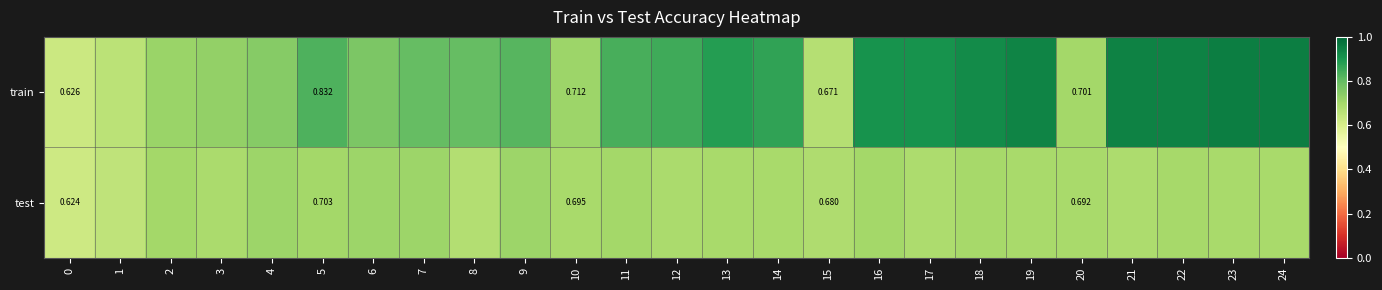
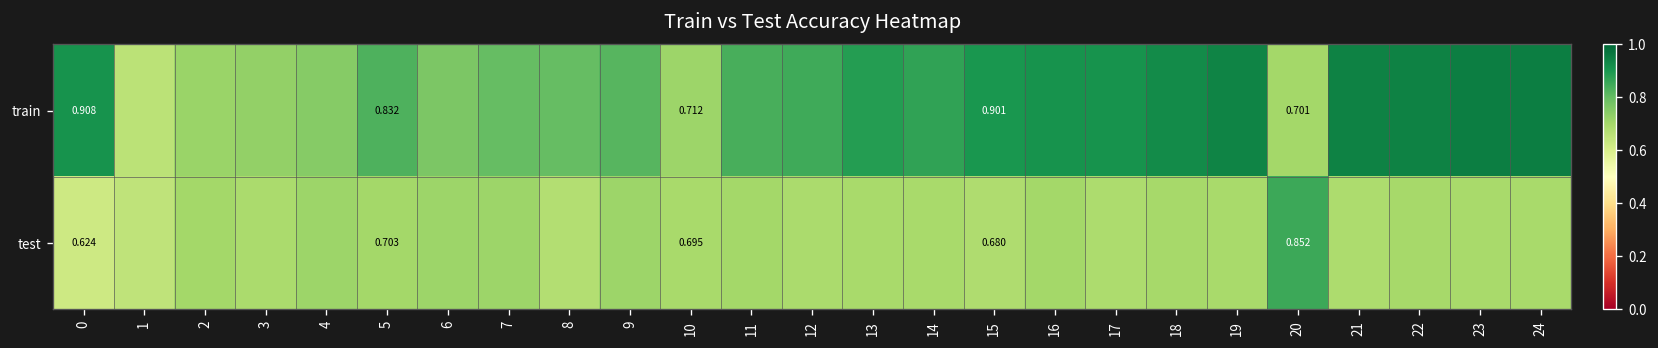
train, 0: 0.626 -> 0.908
train, 15: 0.671 -> 0.901
test, 20: 0.692 -> 0.852
